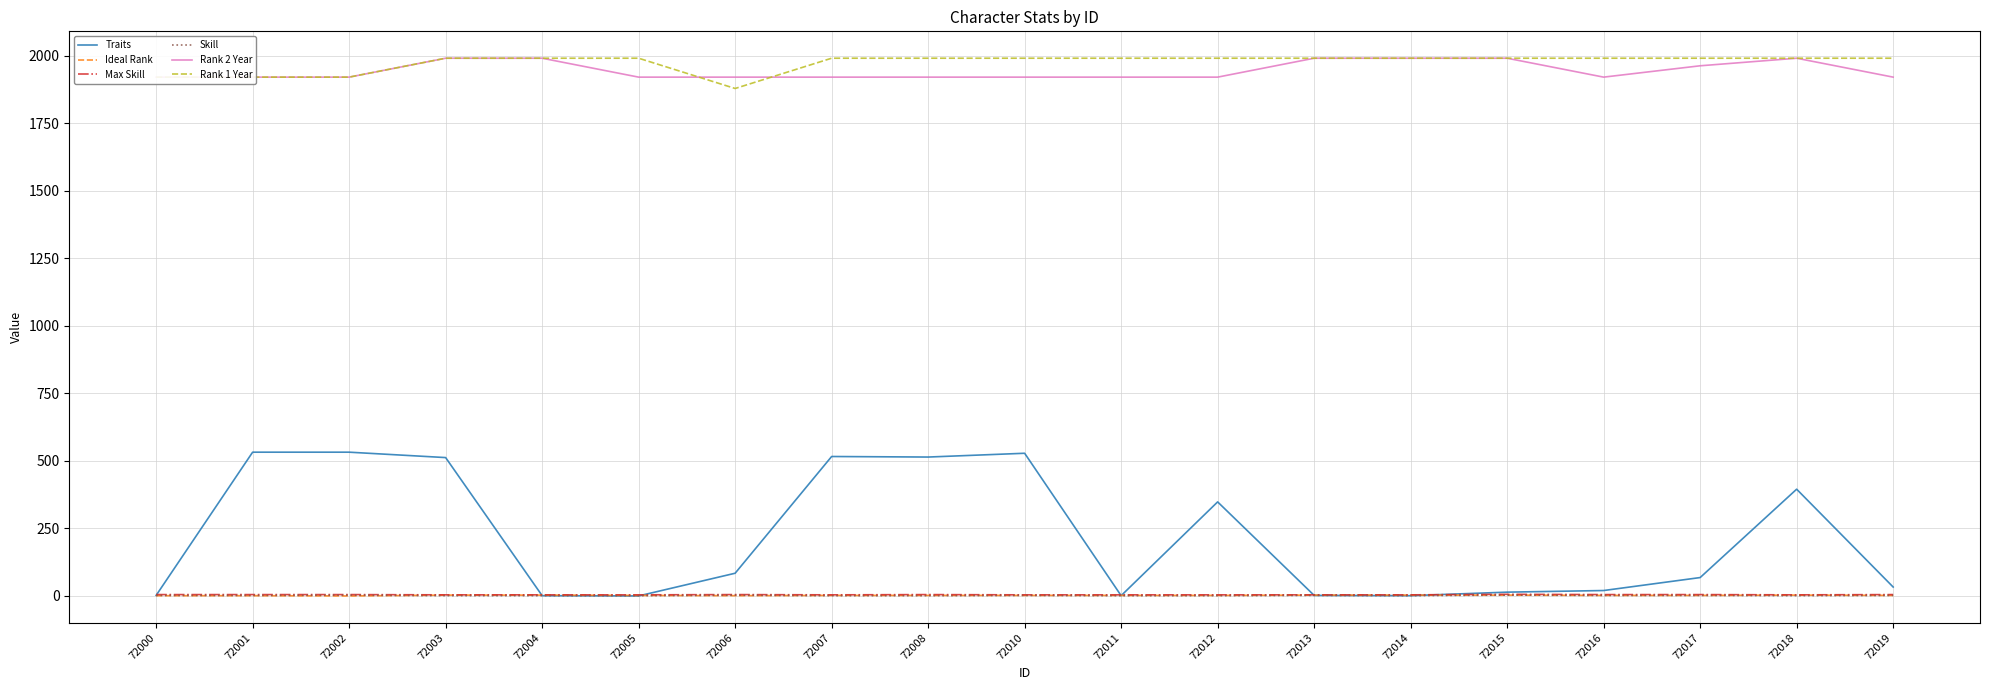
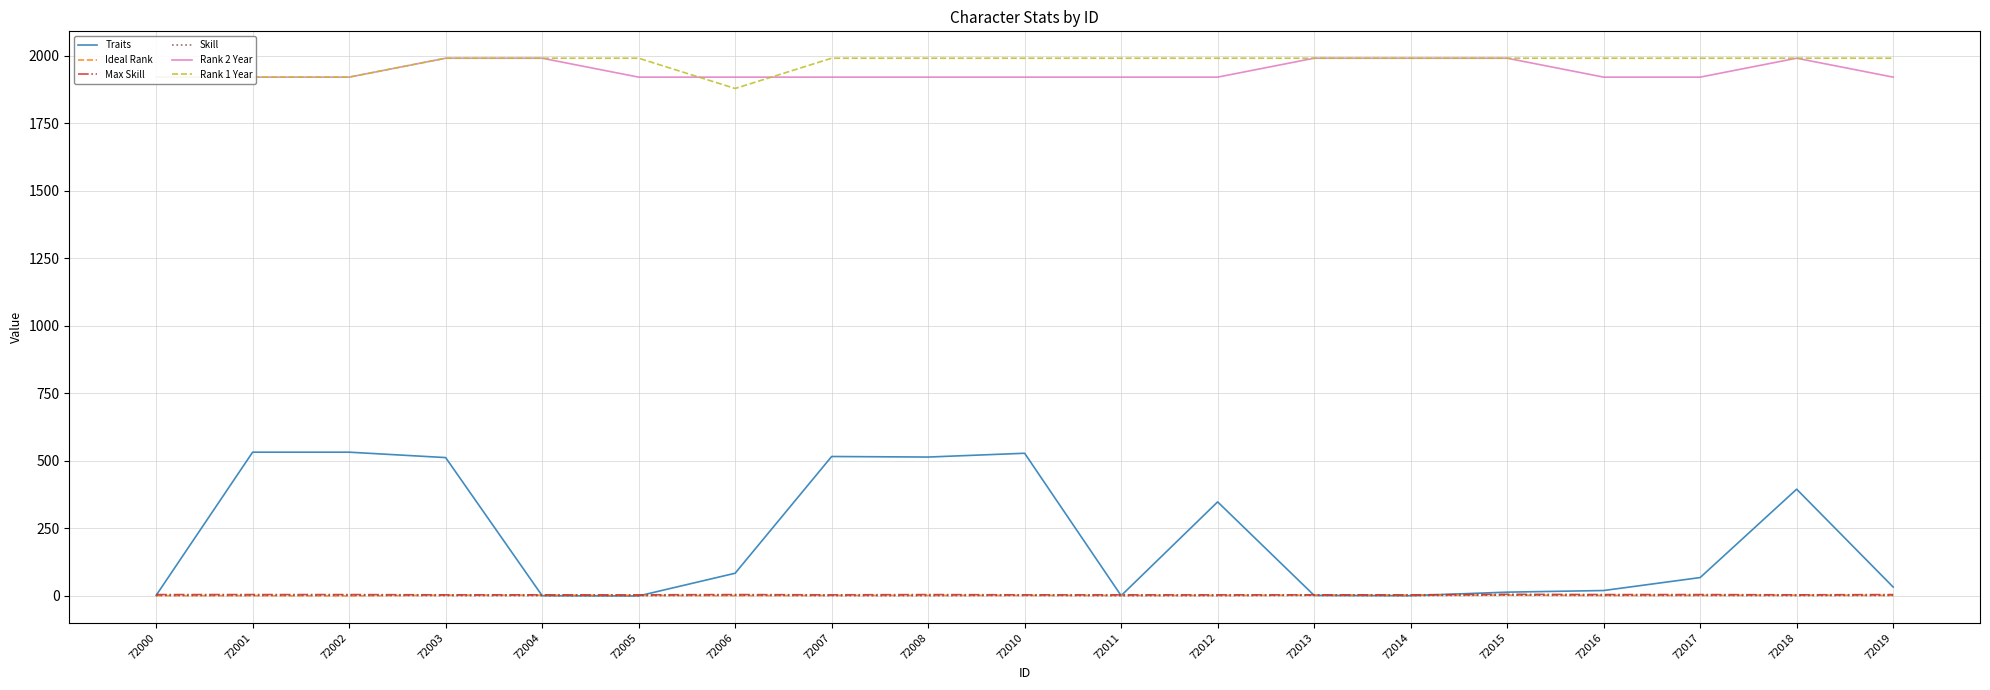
Rank 2 Year, 72017: 1960 -> 1920
